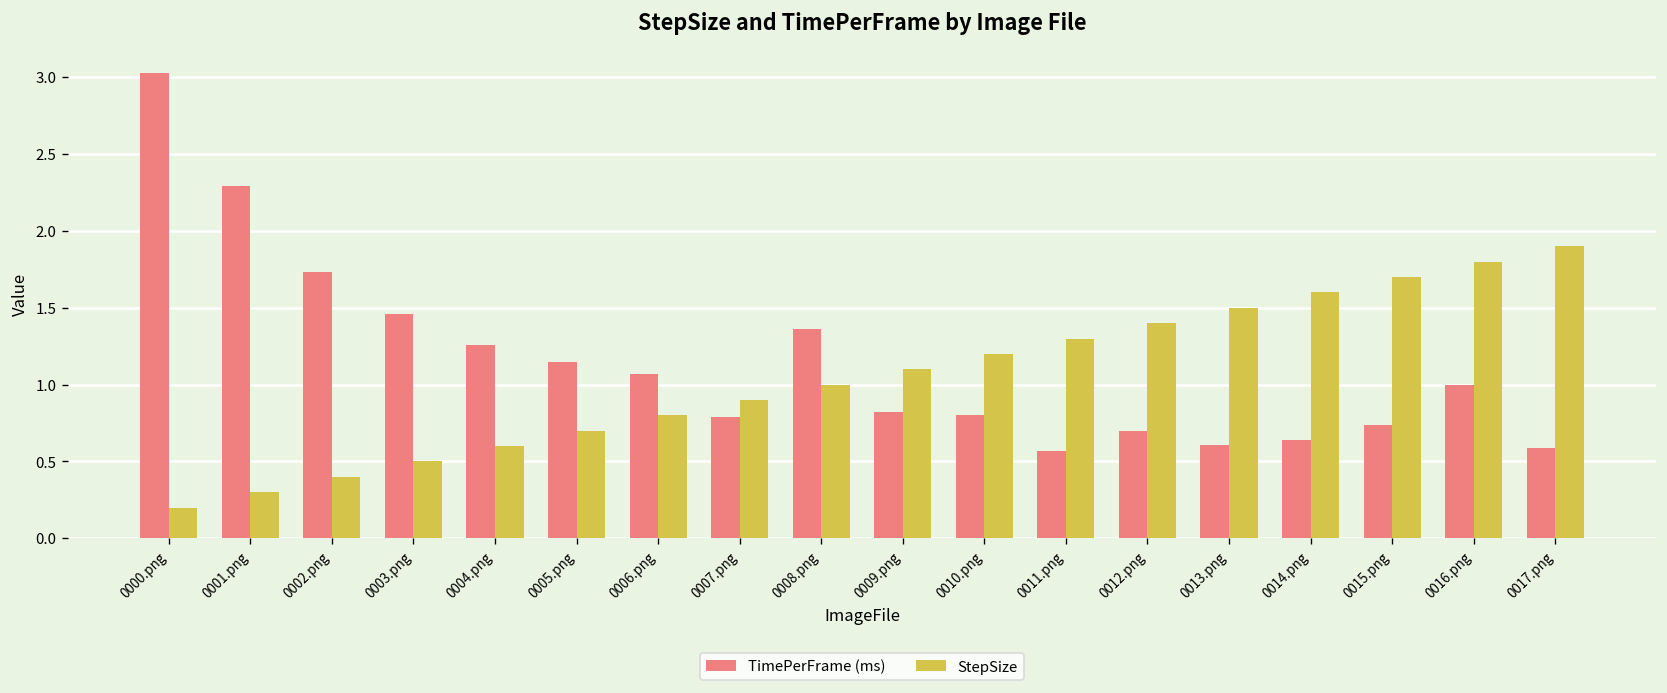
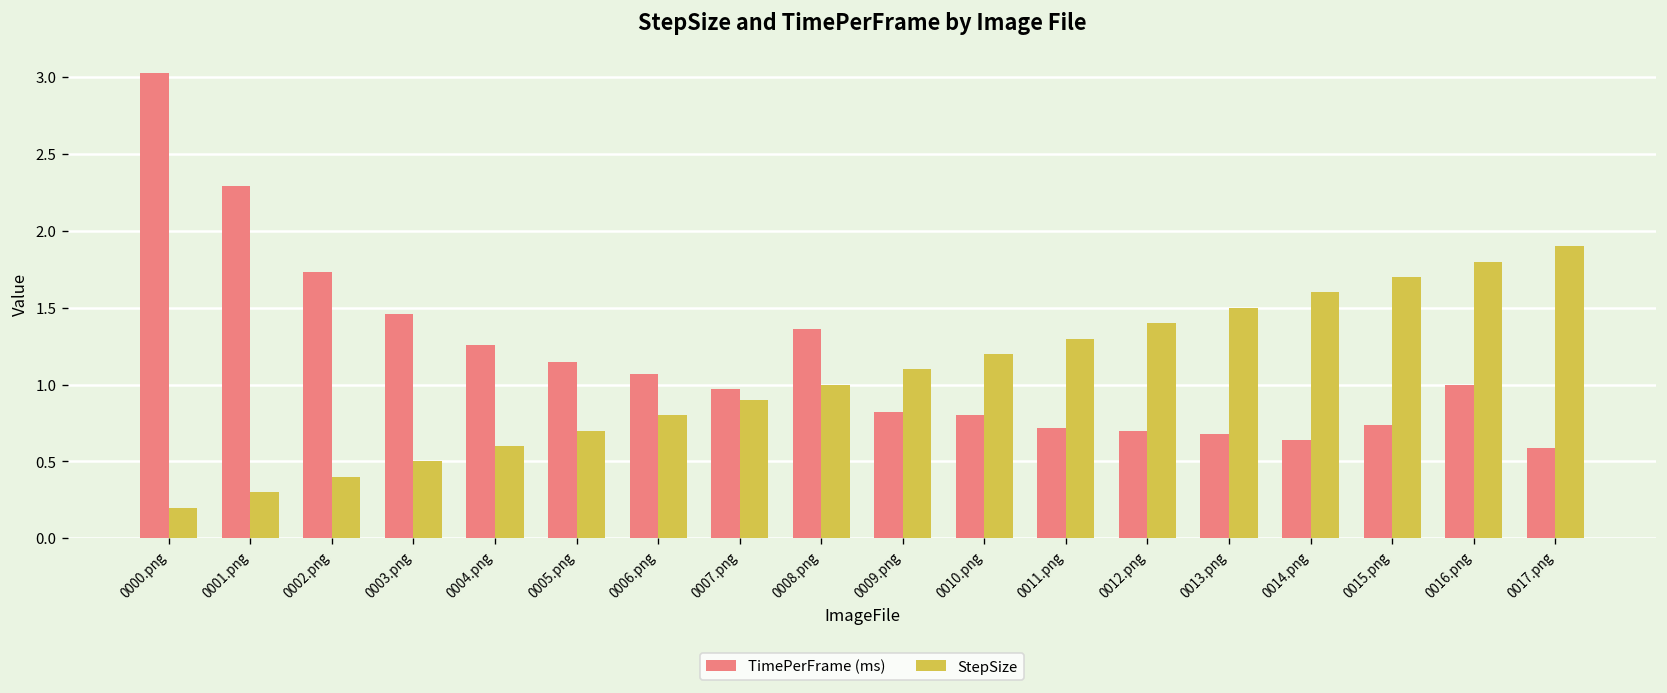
TimePerFrame (ms), 0007.png: 0.79 -> 0.97
TimePerFrame (ms), 0011.png: 0.57 -> 0.72
TimePerFrame (ms), 0013.png: 0.61 -> 0.68
